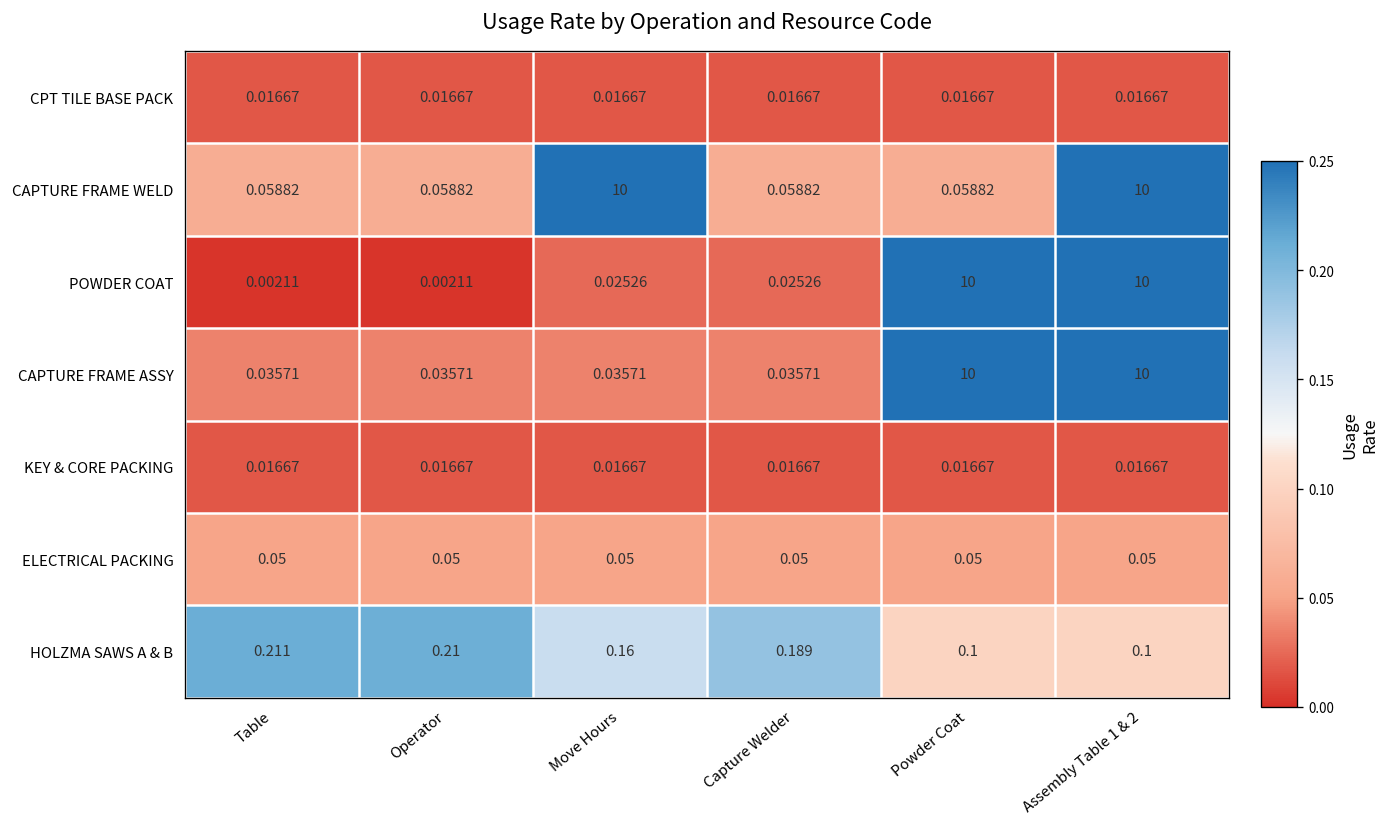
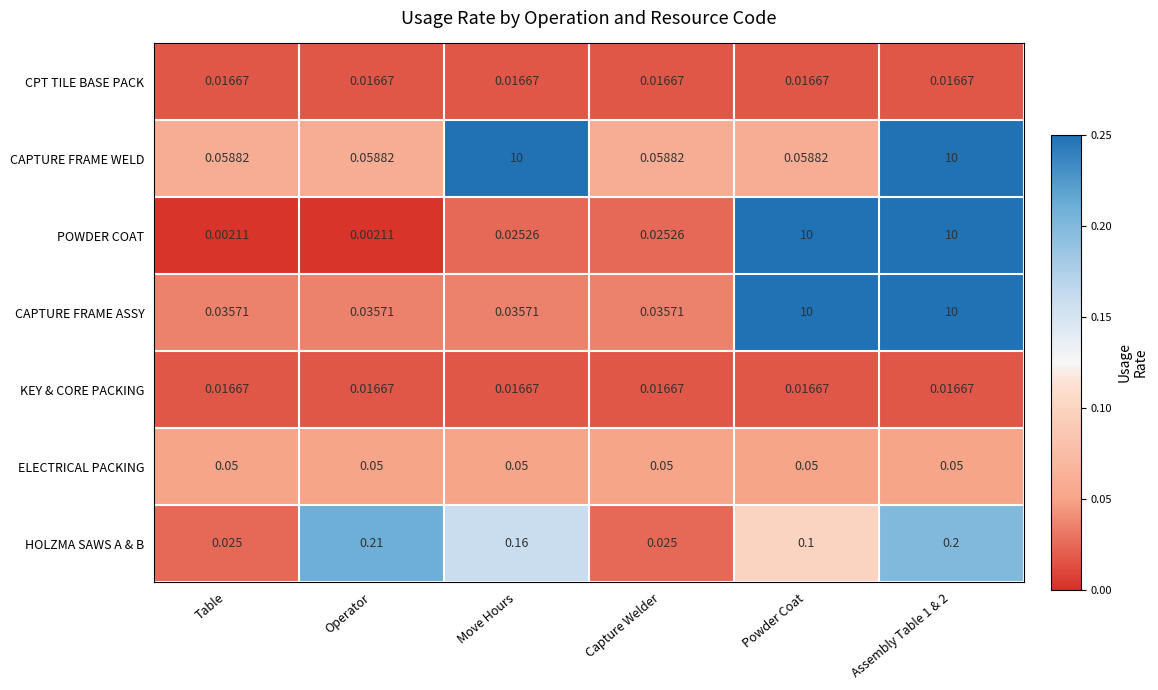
HOLZMA SAWS A & B, Table: 0.211 -> 0.025
HOLZMA SAWS A & B, Capture Welder: 0.189 -> 0.025
HOLZMA SAWS A & B, Assembly Table 1 & 2: 0.1 -> 0.2
